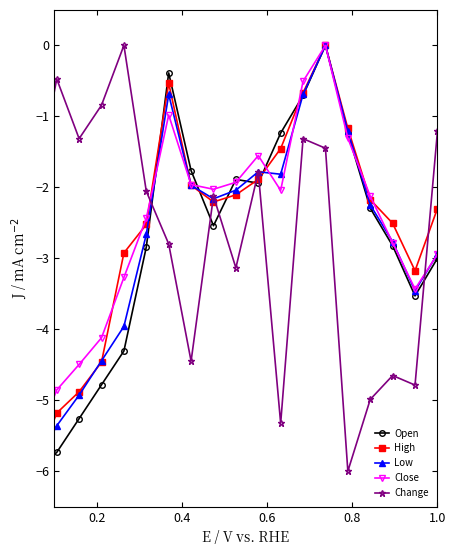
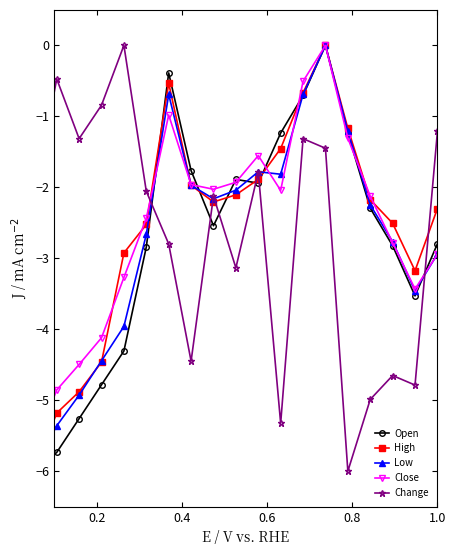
Open, 1.0: -3.0 -> -2.8
